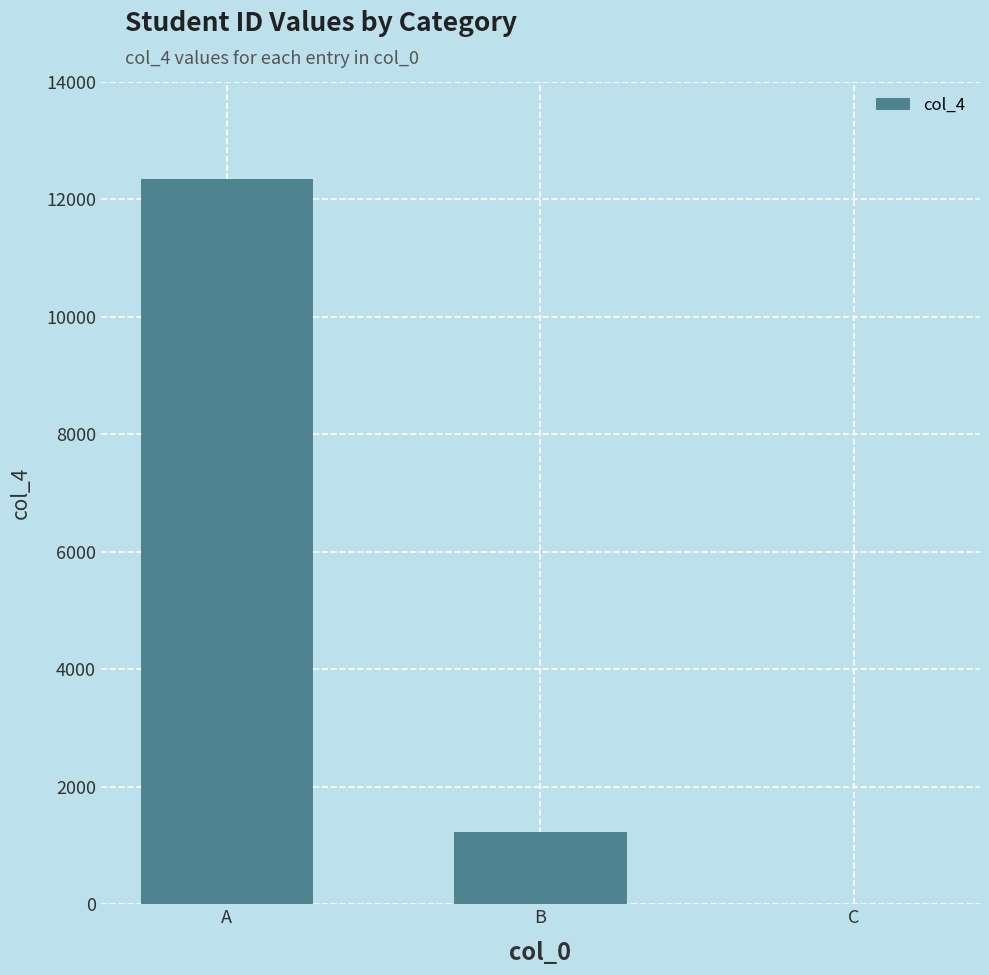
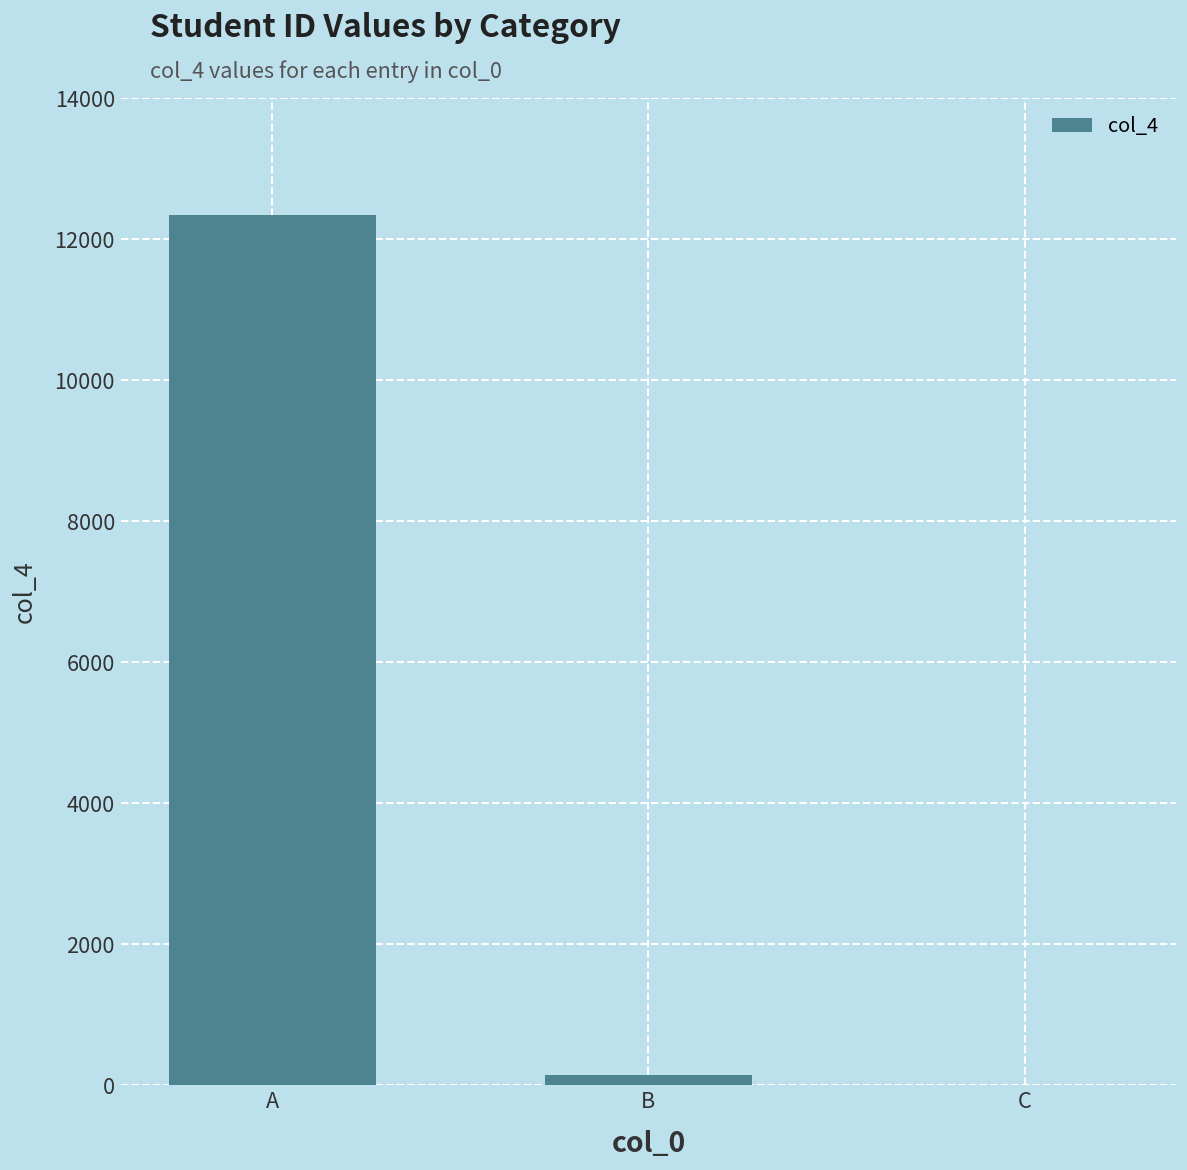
B: 1200 -> 100
